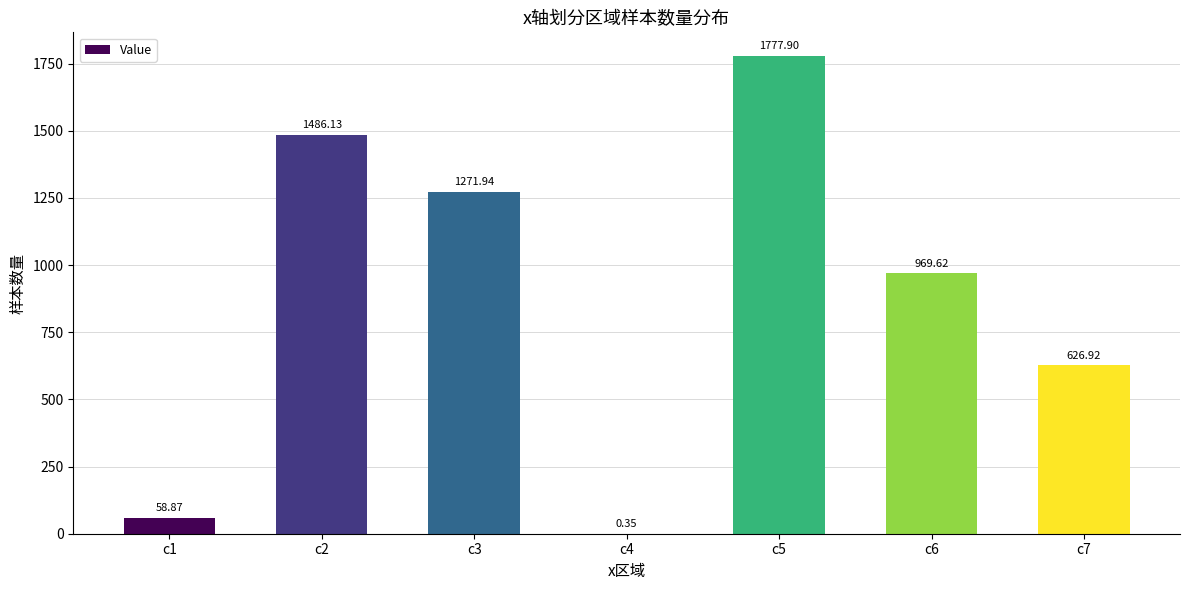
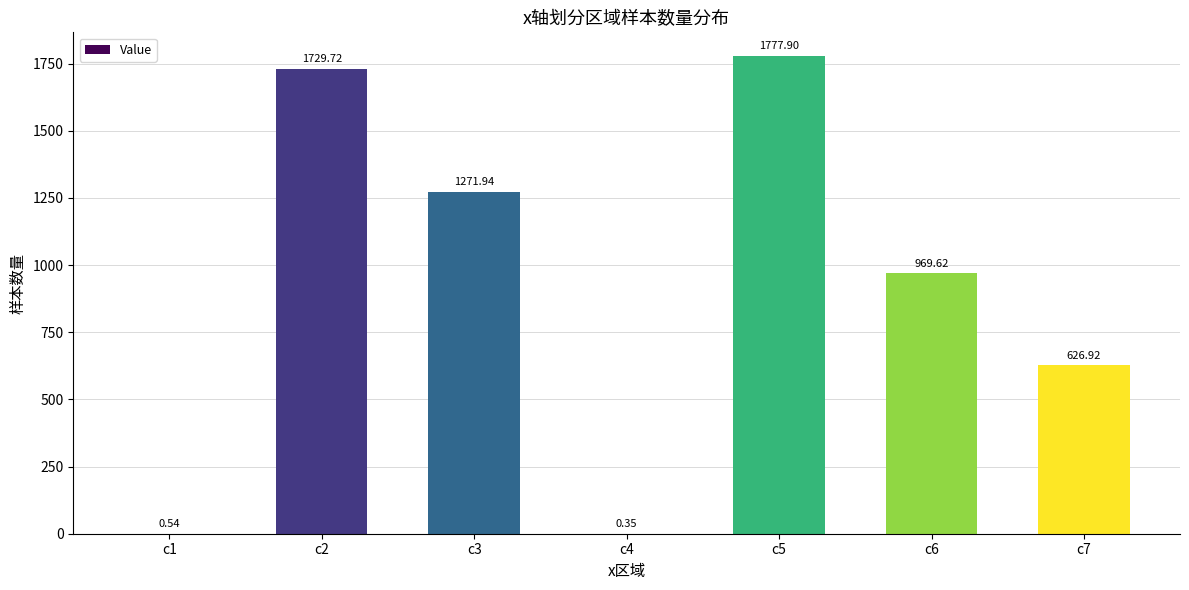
c1: 58.87 -> 0.54
c2: 1486.13 -> 1729.72
